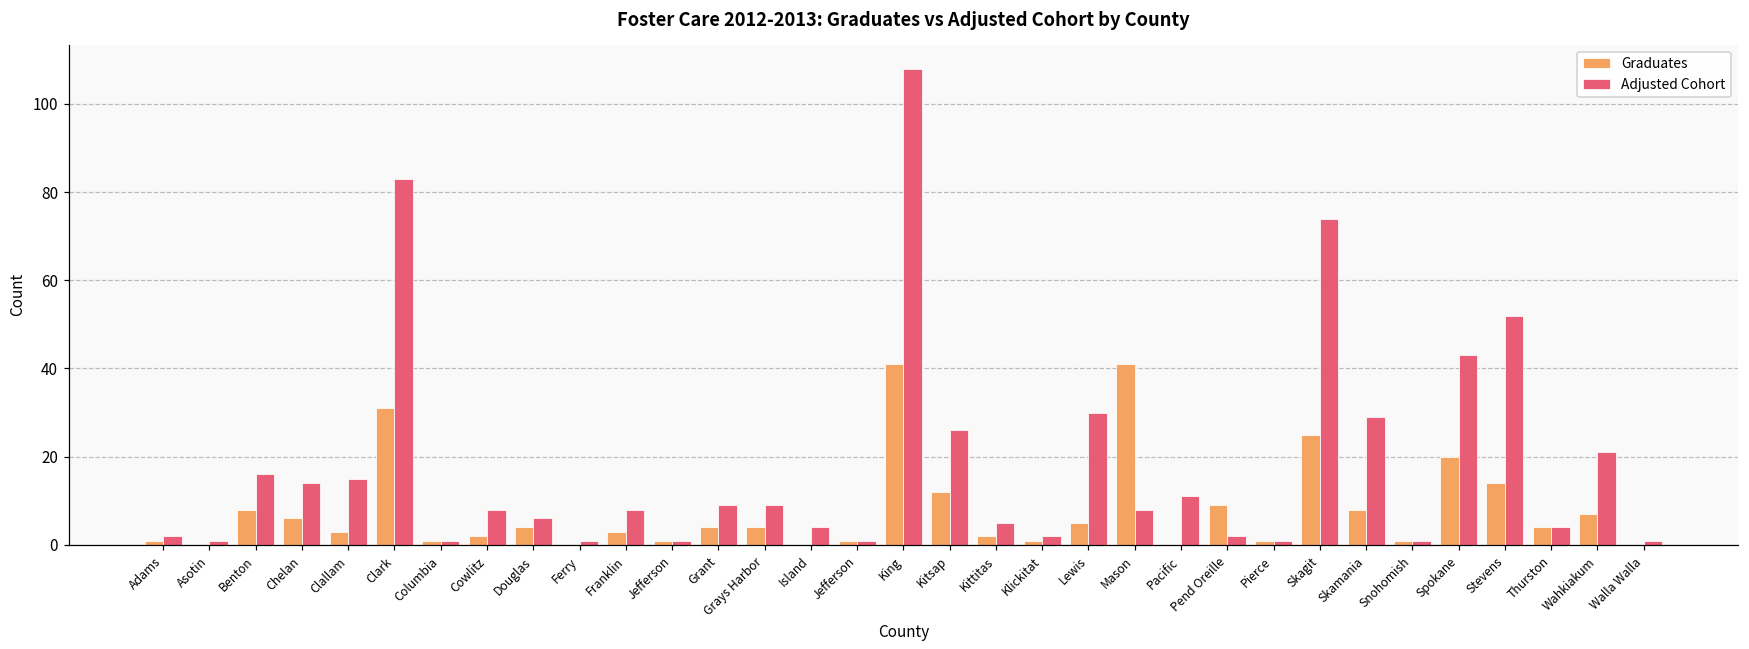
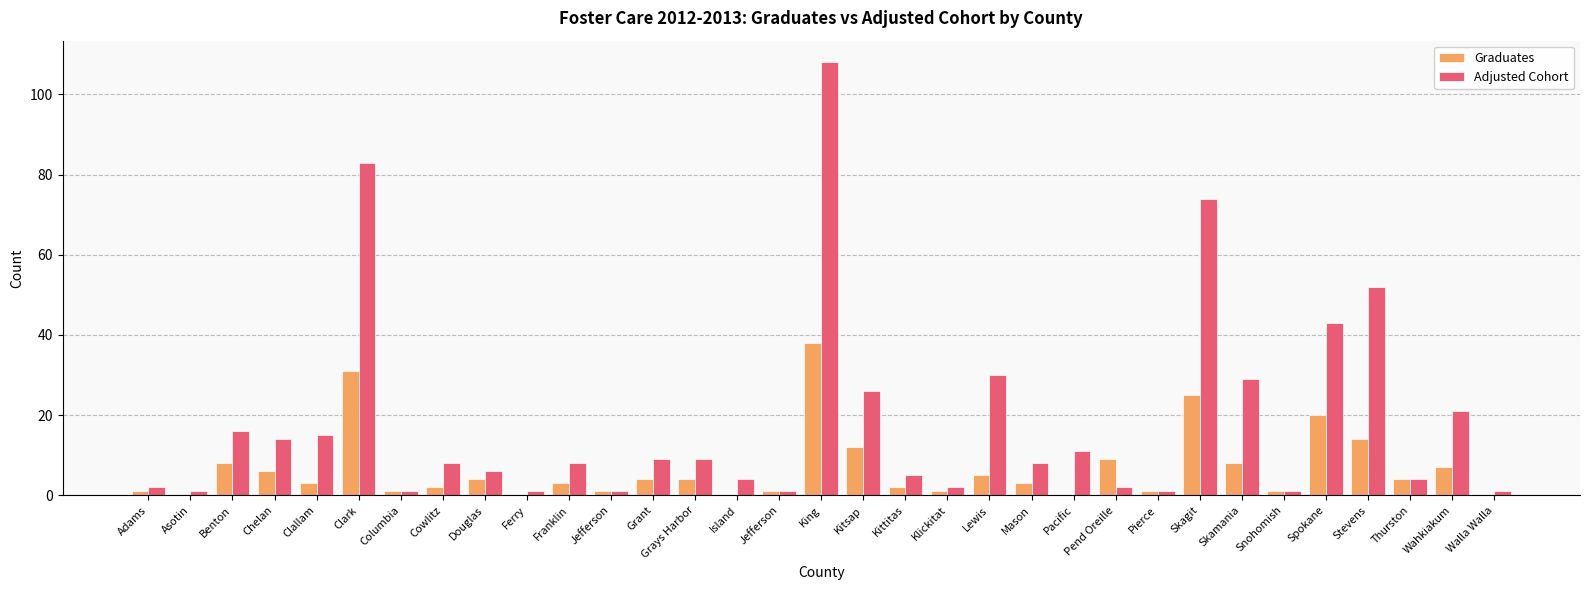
Graduates, King: 41 -> 38
Graduates, Mason: 41 -> 3
